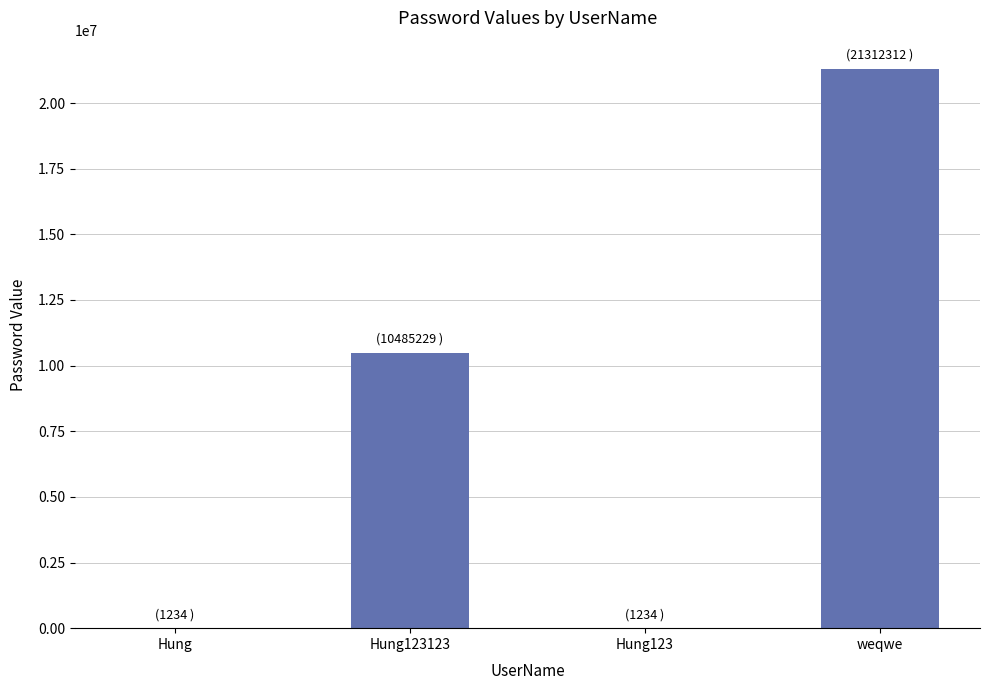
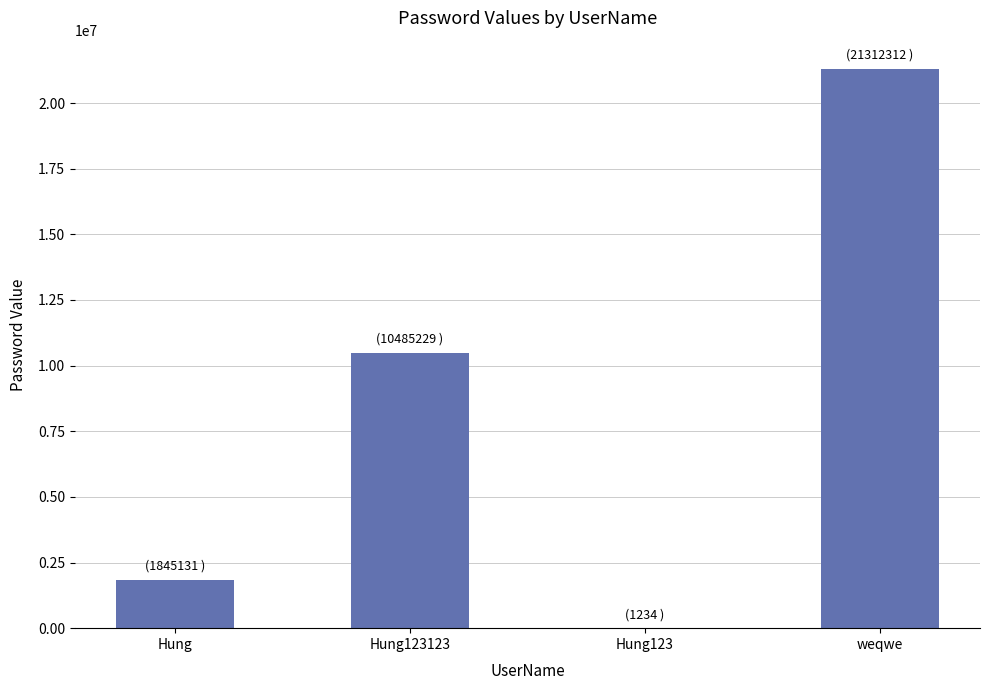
Hung: (1234 ) -> (1845131 )
